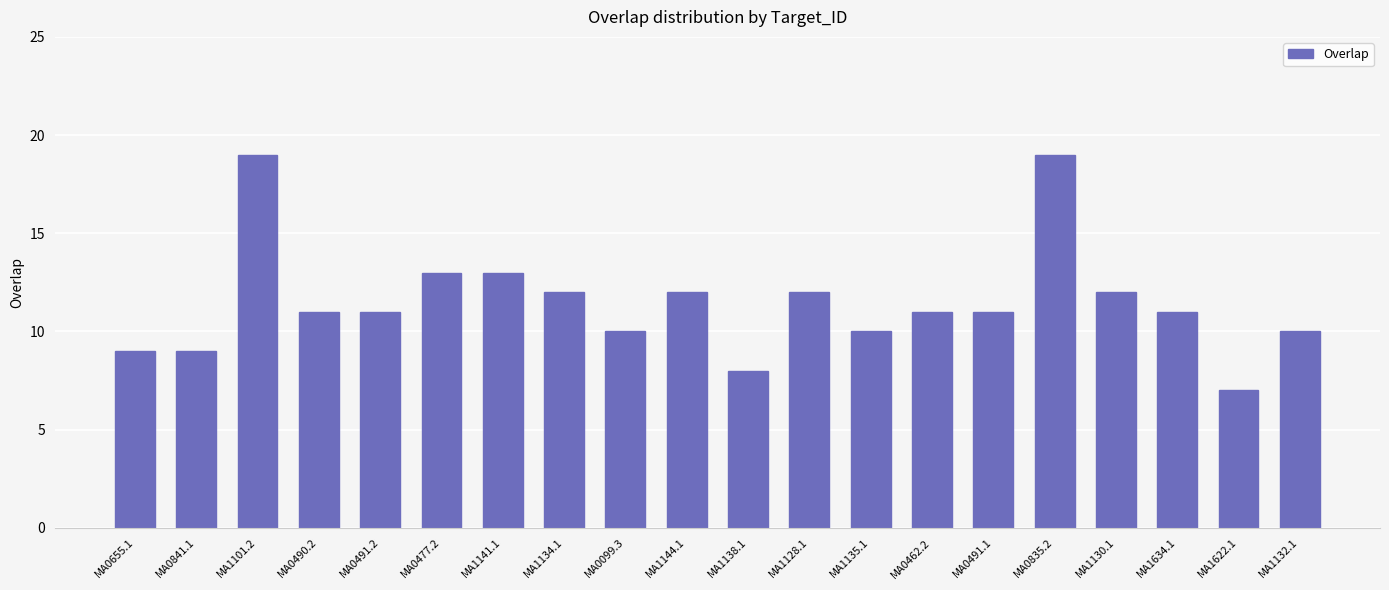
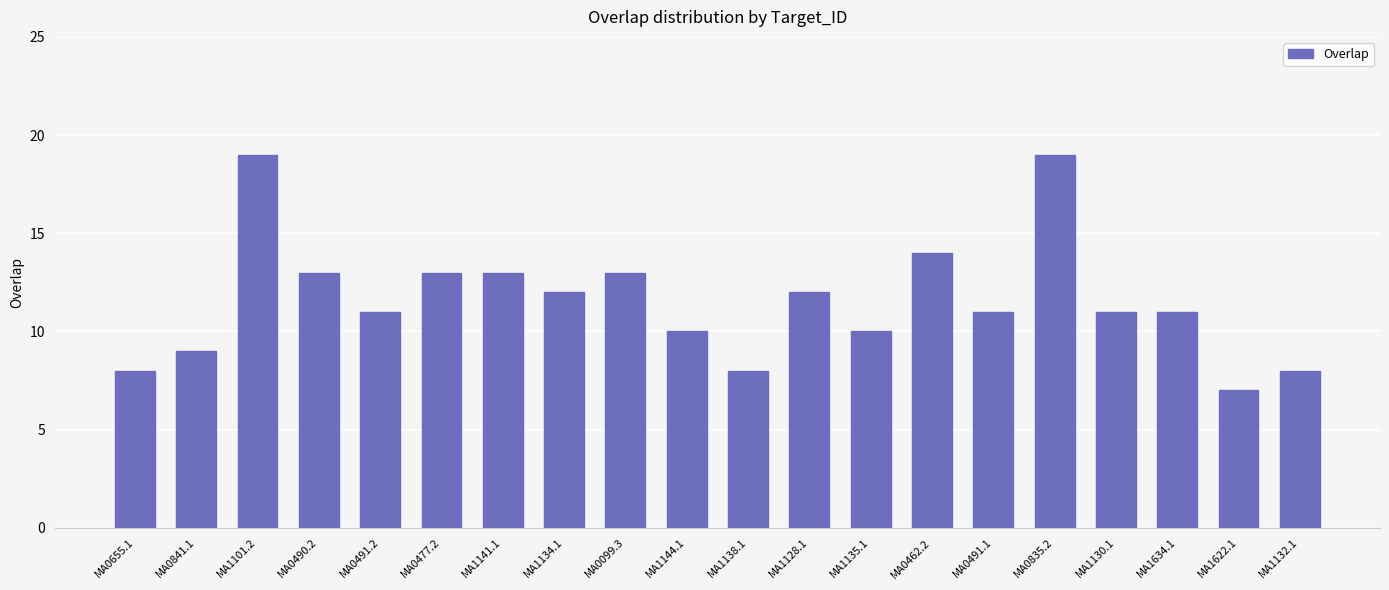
MA0655.1: 9 -> 8
MA0490.2: 11 -> 13
MA0099.3: 10 -> 13
MA1144.1: 12 -> 10
MA0462.2: 11 -> 14
MA1130.1: 12 -> 11
MA1132.1: 10 -> 8
